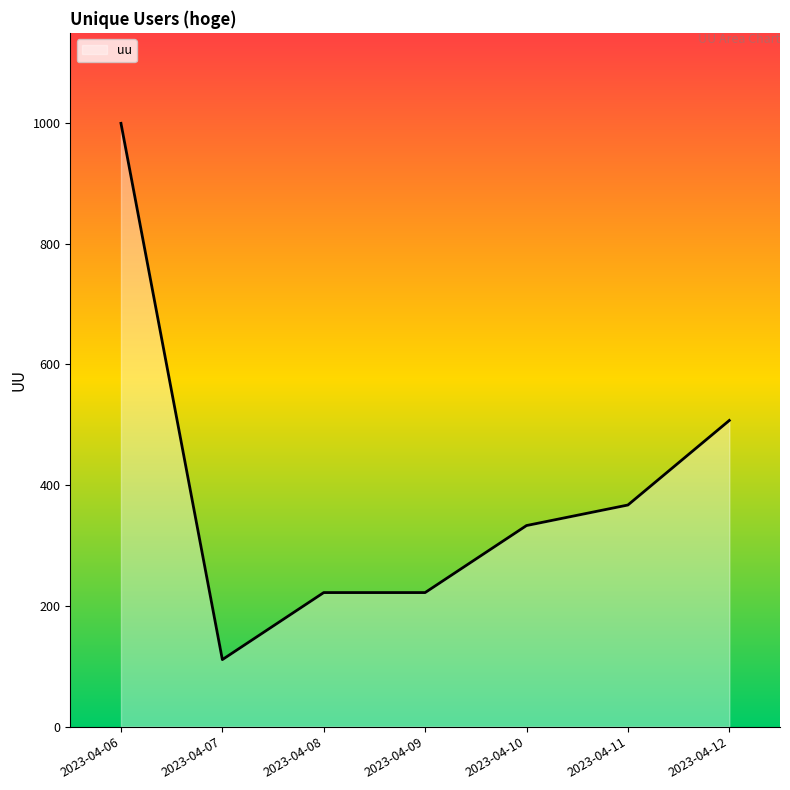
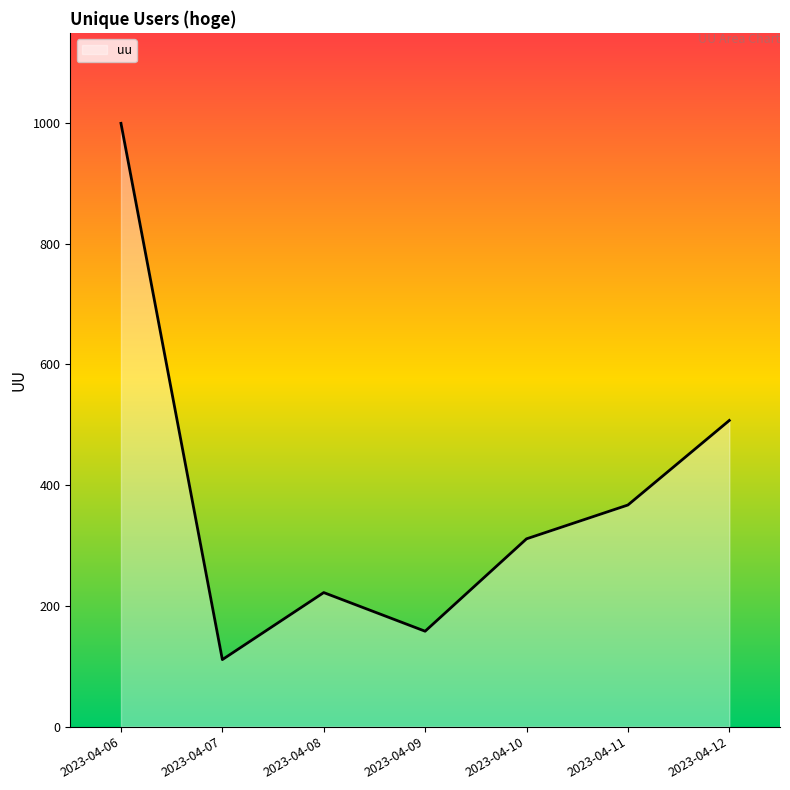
2023-04-09: 220 -> 160
2023-04-10: 330 -> 310
